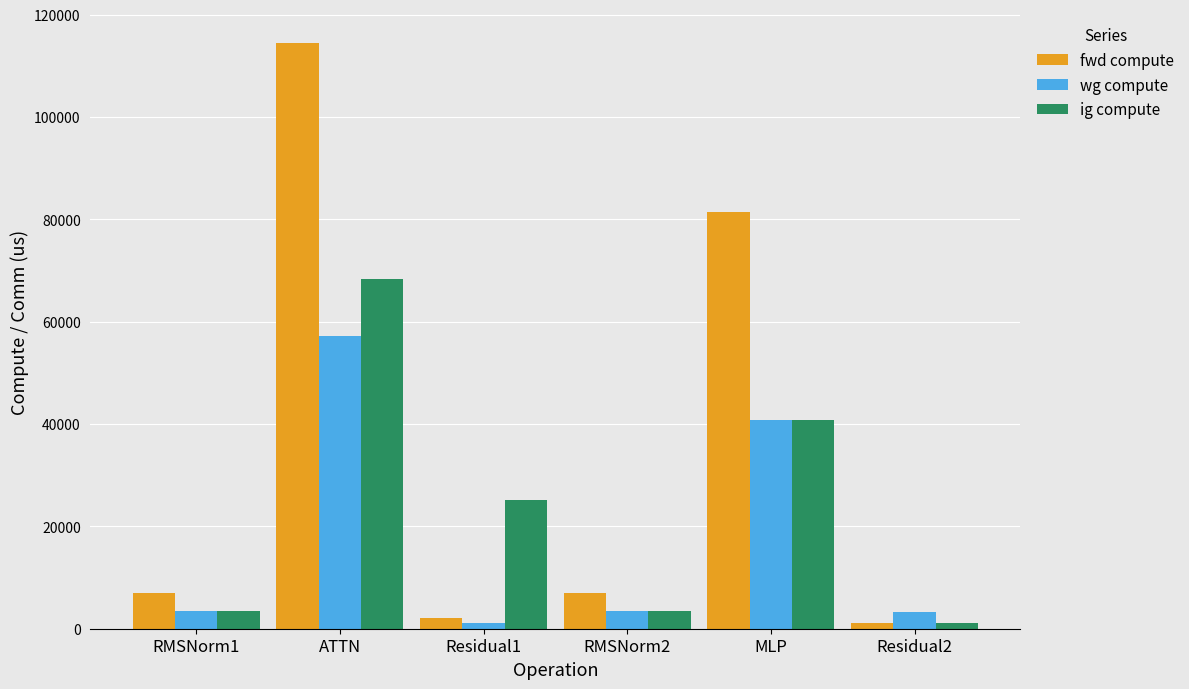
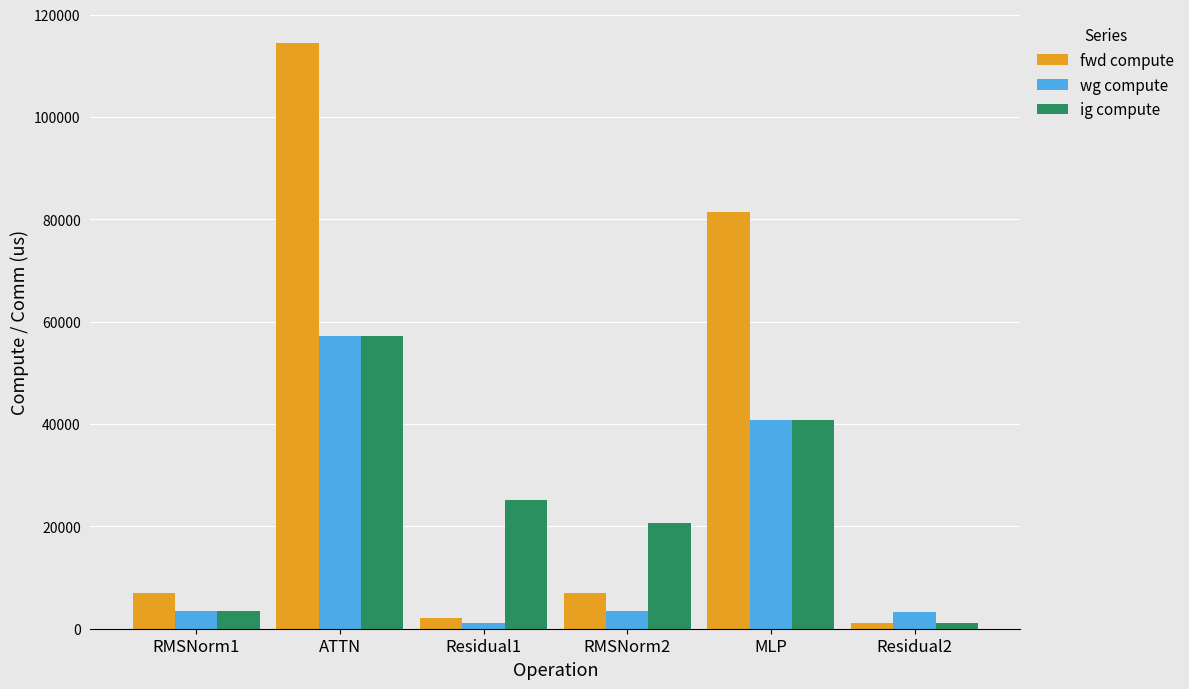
ig compute, ATTN: 68000 -> 57000
ig compute, RMSNorm2: 3000 -> 21000
